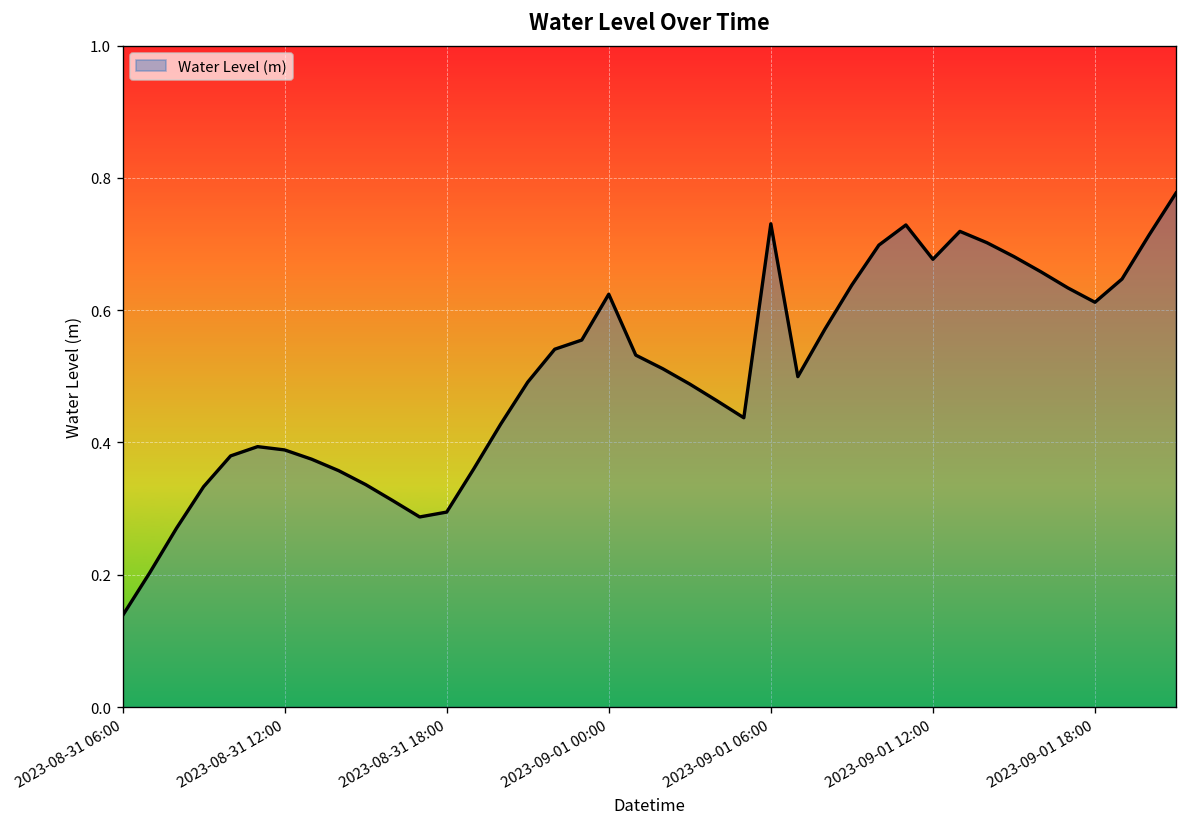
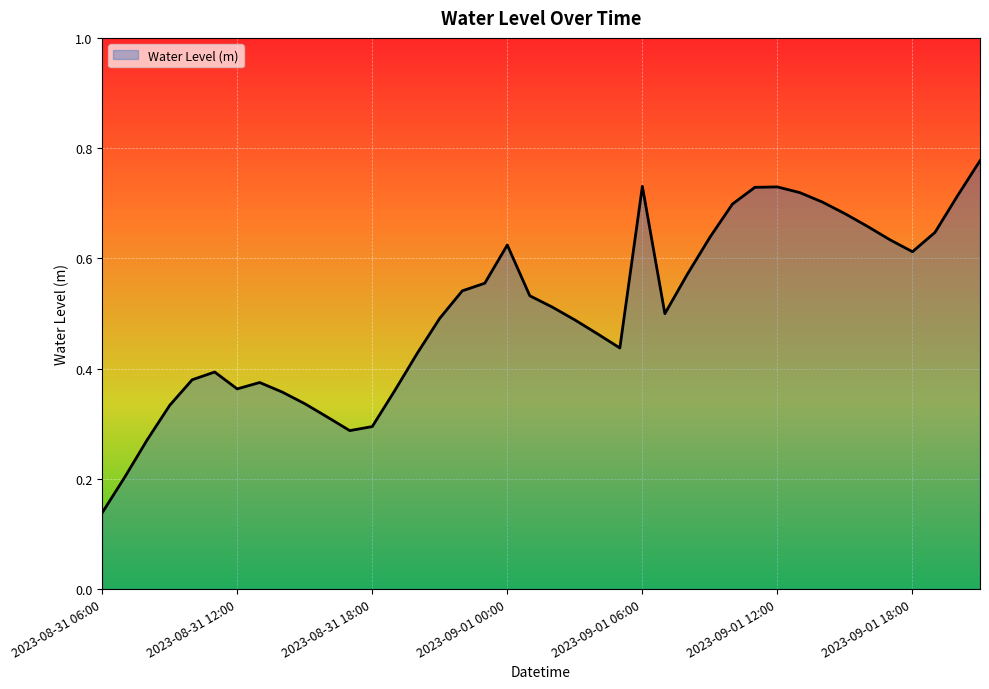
2023-08-31 12:00: 0.39 -> 0.36
2023-09-01 12:00: 0.68 -> 0.73
